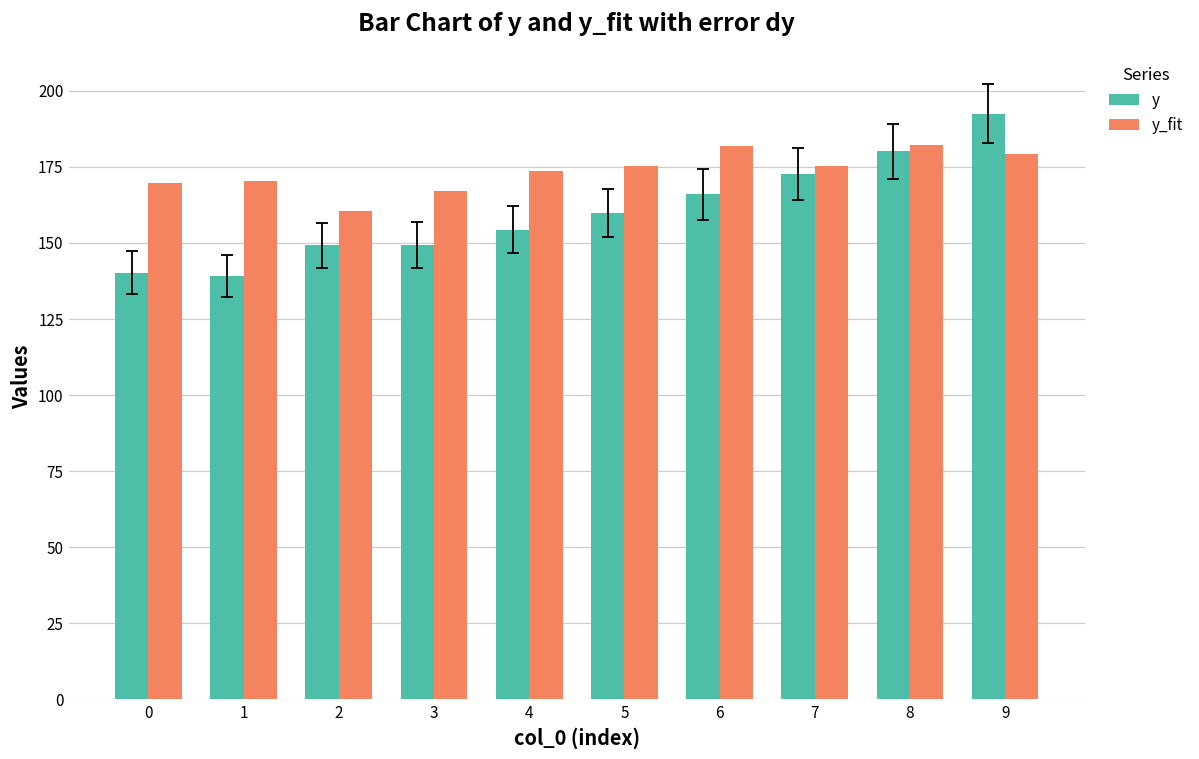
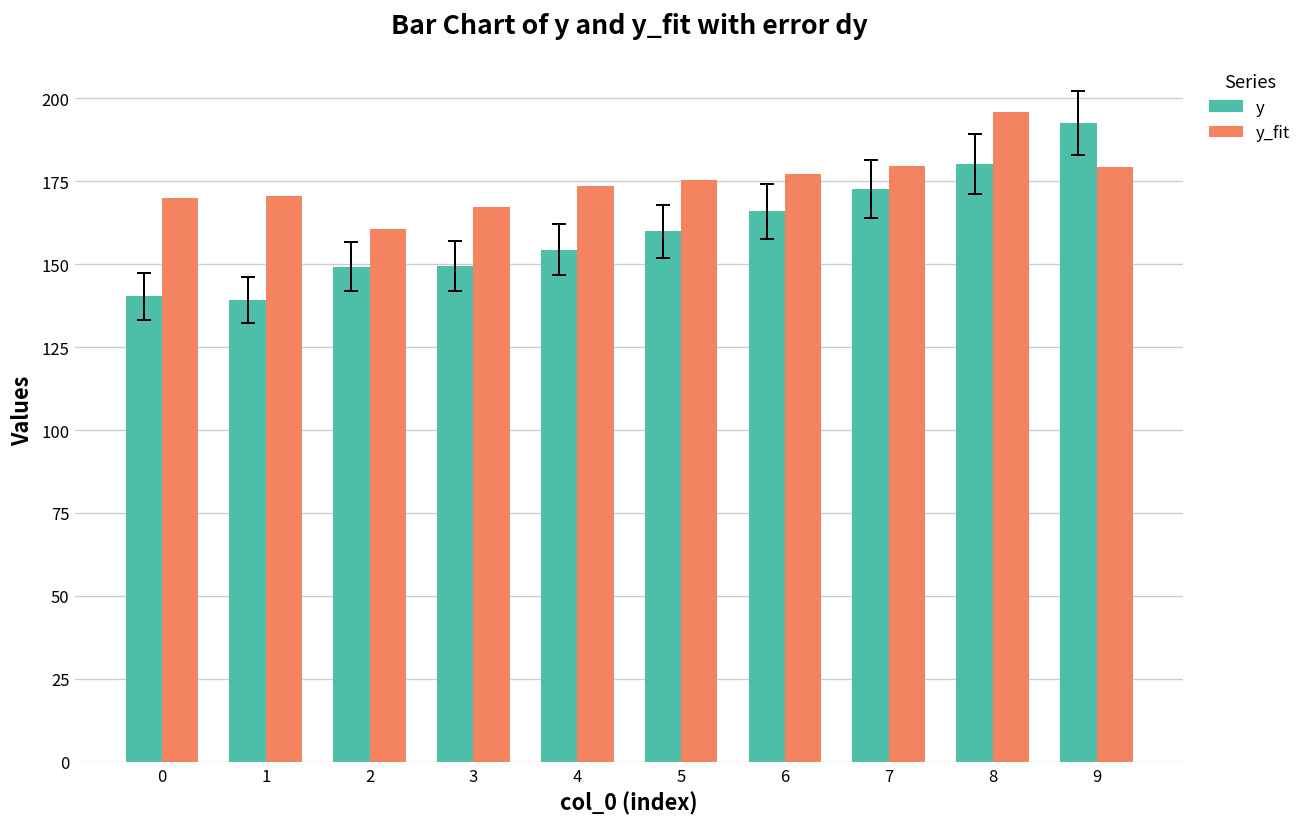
y_fit, 6: 182 -> 177
y_fit, 7: 175 -> 179
y_fit, 8: 182 -> 196
